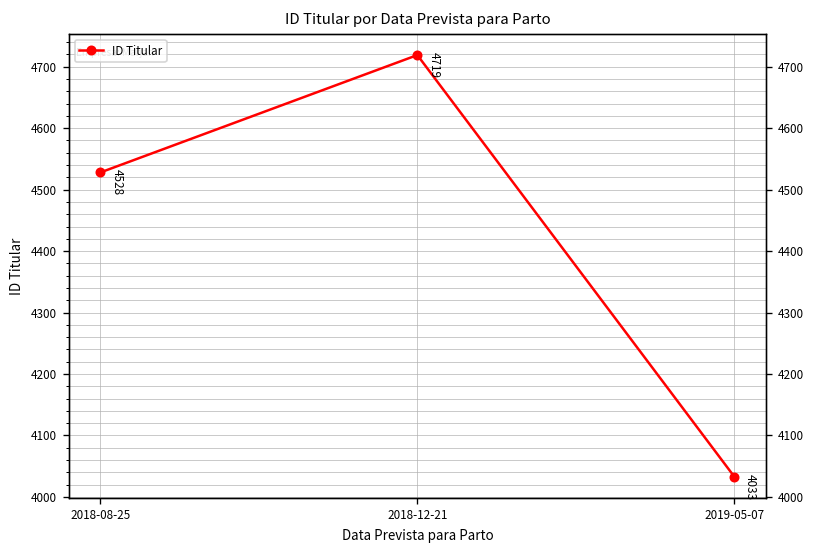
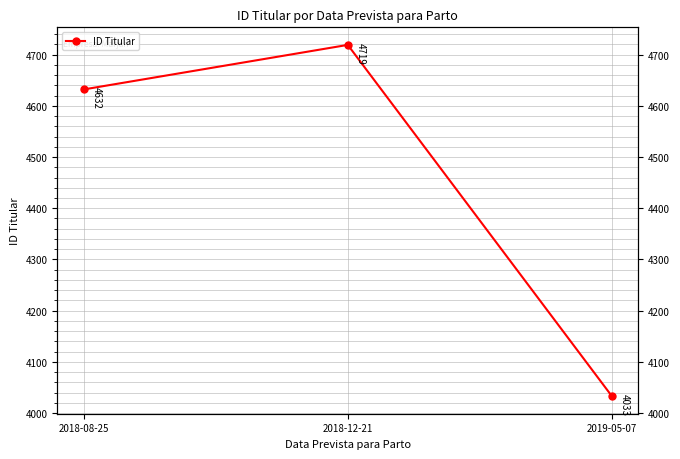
2018-08-25: 4528 -> 4632
